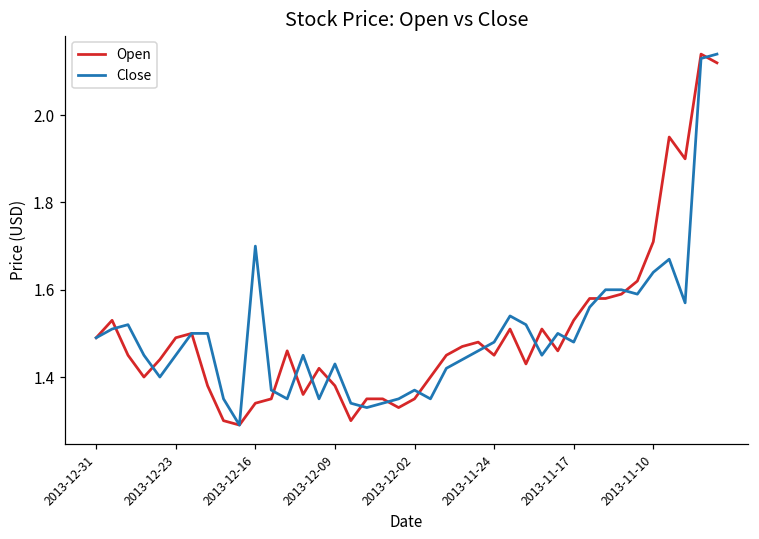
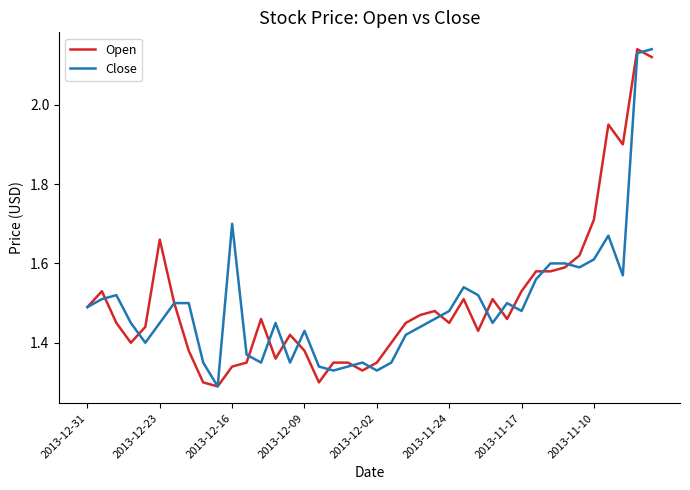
Open, 2013-12-23: 1.49 -> 1.66
Close, 2013-12-02: 1.37 -> 1.33
Close, 2013-11-10: 1.64 -> 1.61
